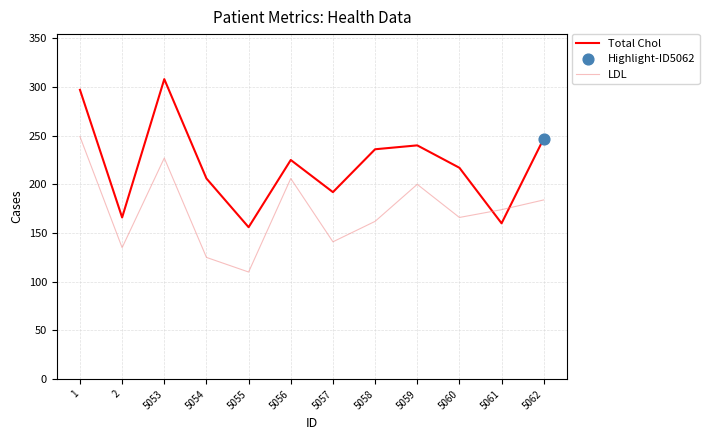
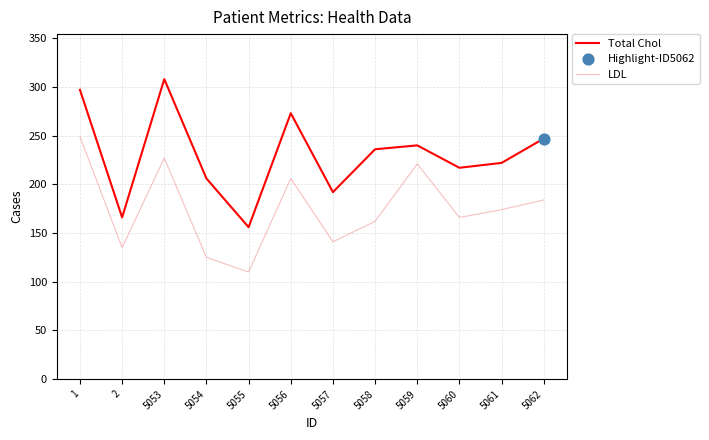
Total Chol, 5056: 230 -> 270
LDL, 5059: 200 -> 220
Total Chol, 5061: 160 -> 220
